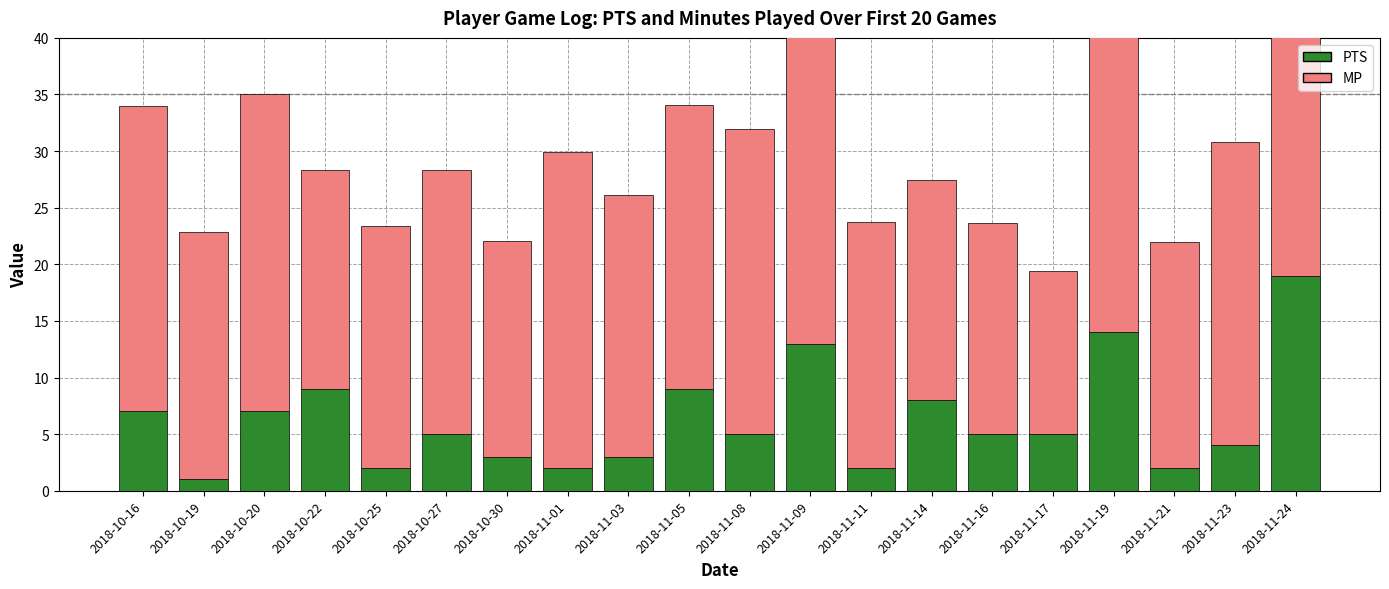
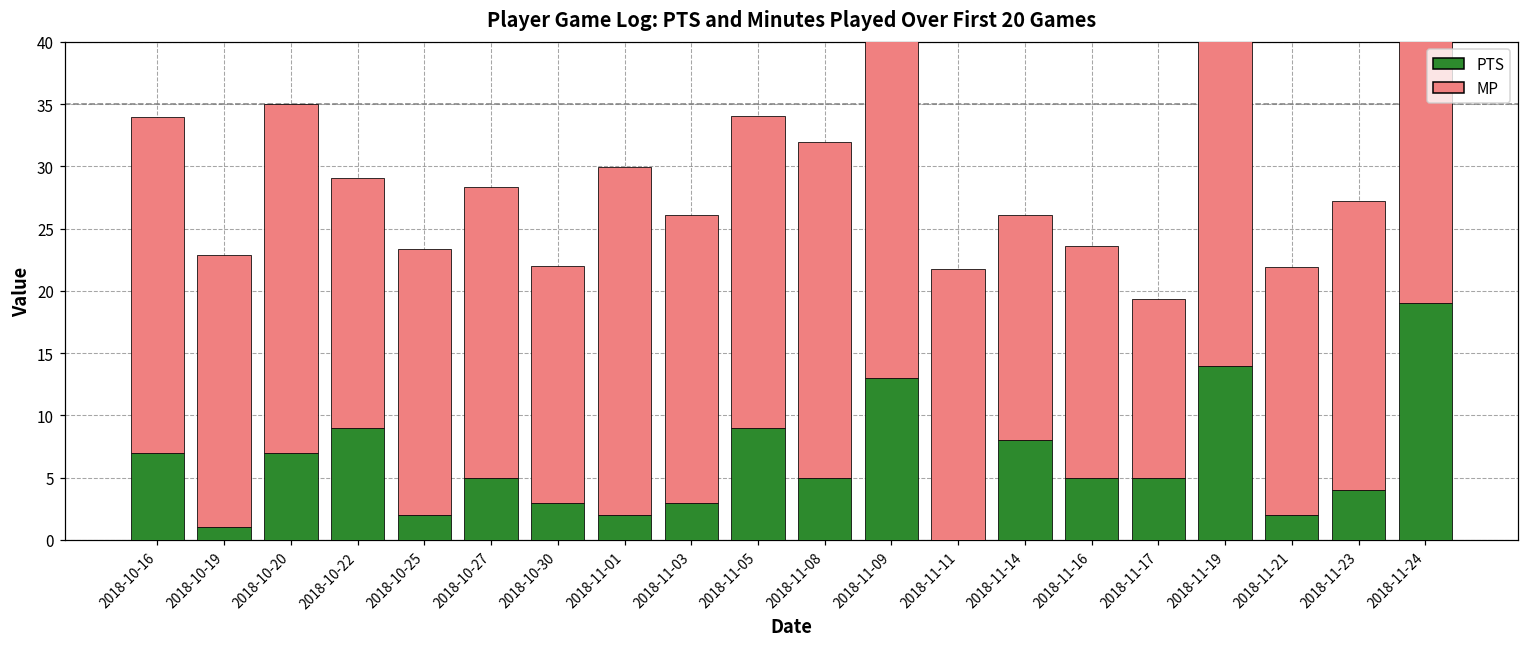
MP, 2018-10-22: 19.3 -> 20.1
PTS, 2018-11-11: 2 -> 0
MP, 2018-11-14: 19.5 -> 18.1
MP, 2018-11-23: 26.8 -> 23.2
